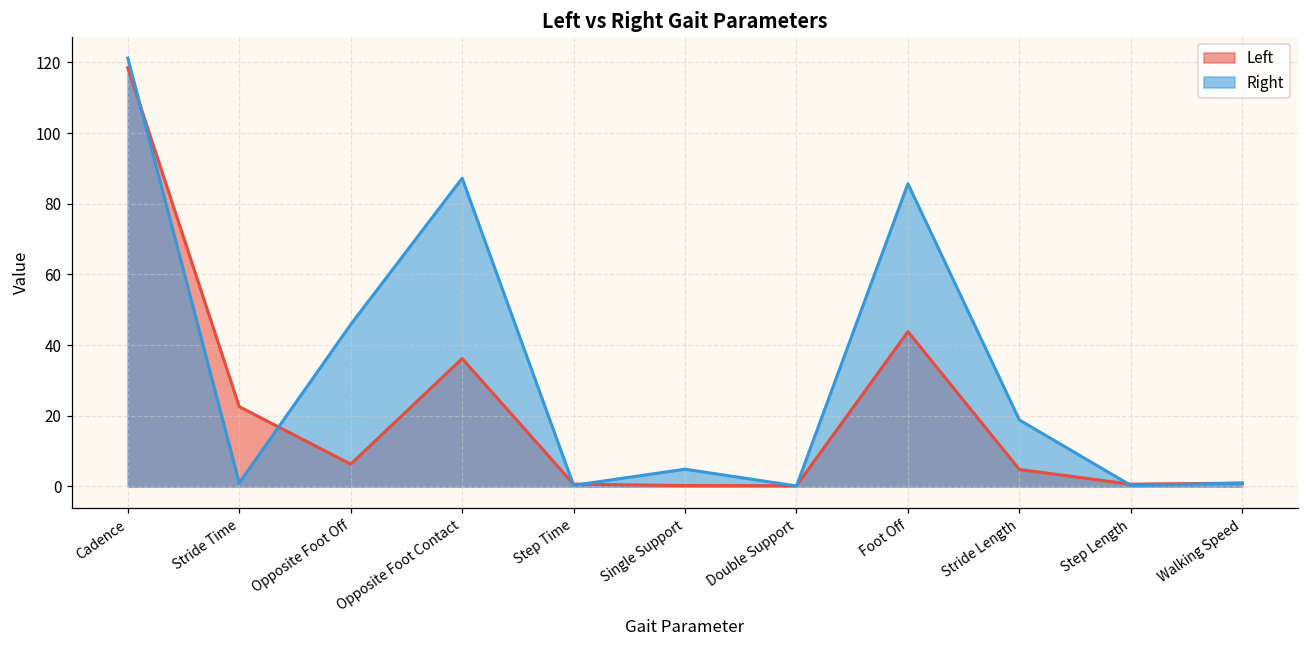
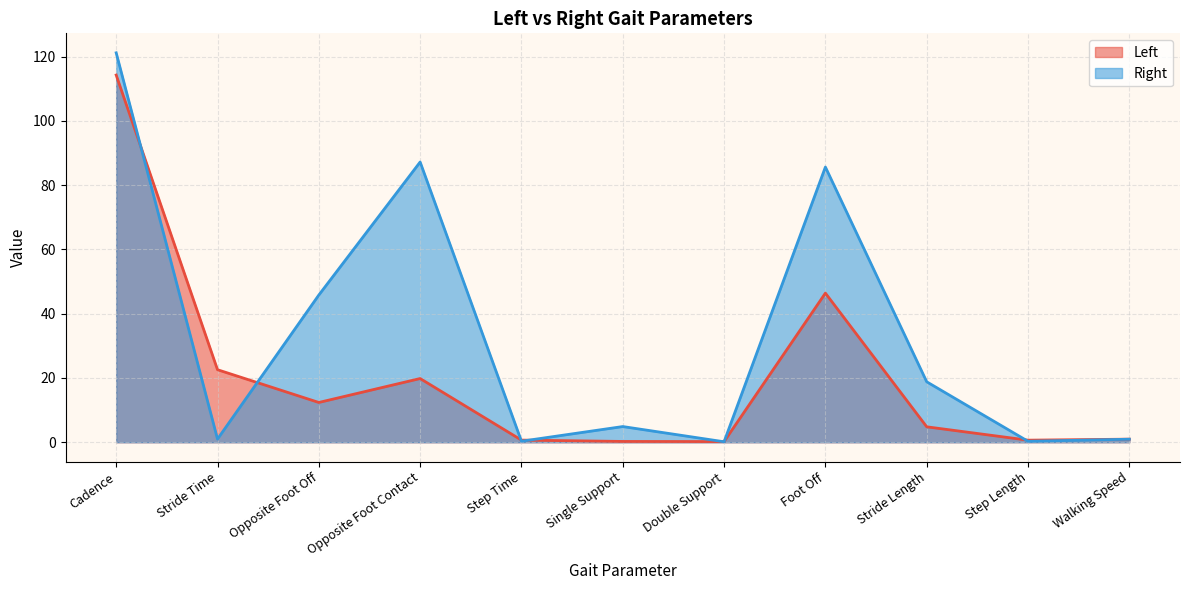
Left, Cadence: 118 -> 114
Left, Opposite Foot Off: 6 -> 12
Left, Opposite Foot Contact: 36 -> 20
Left, Foot Off: 44 -> 46
